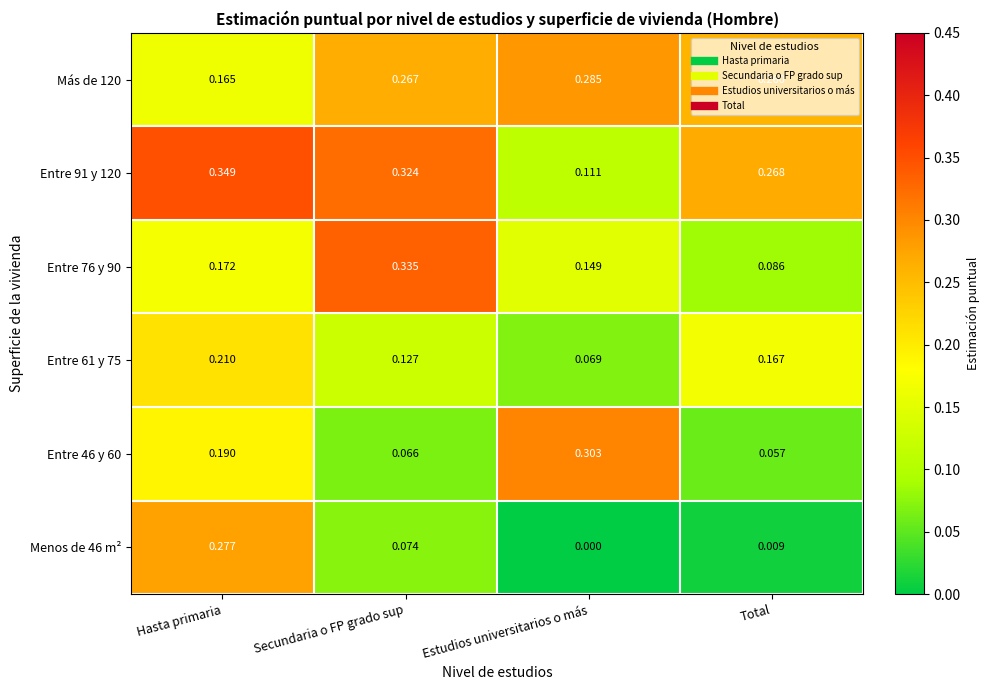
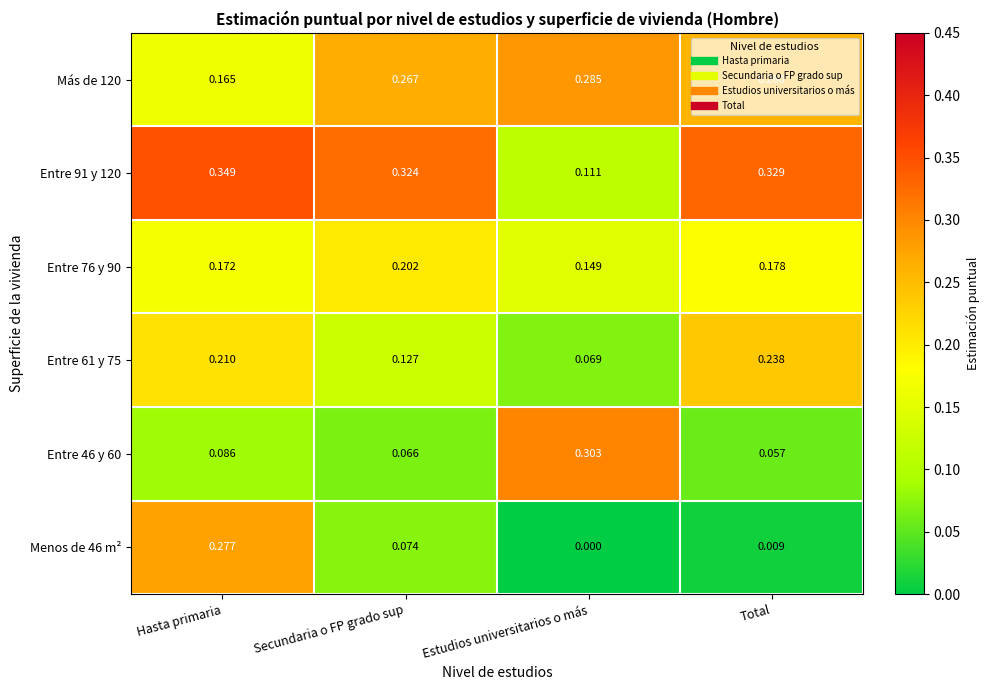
Entre 91 y 120, Total: 0.268 -> 0.329
Entre 76 y 90, Secundaria o FP grado sup: 0.335 -> 0.202
Entre 76 y 90, Total: 0.086 -> 0.178
Entre 61 y 75, Total: 0.167 -> 0.238
Entre 46 y 60, Hasta primaria: 0.190 -> 0.086
